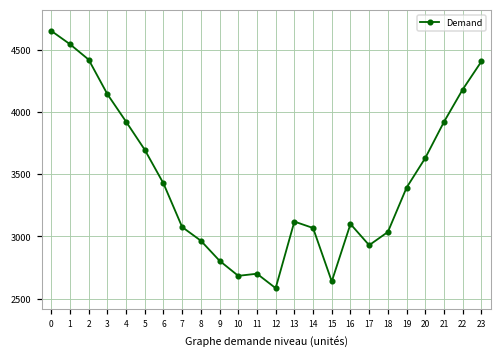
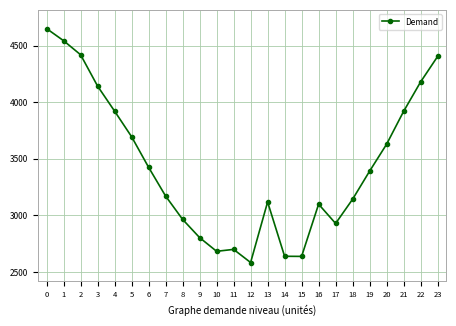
7: 3070 -> 3170
14: 3070 -> 2640
18: 3040 -> 3140
